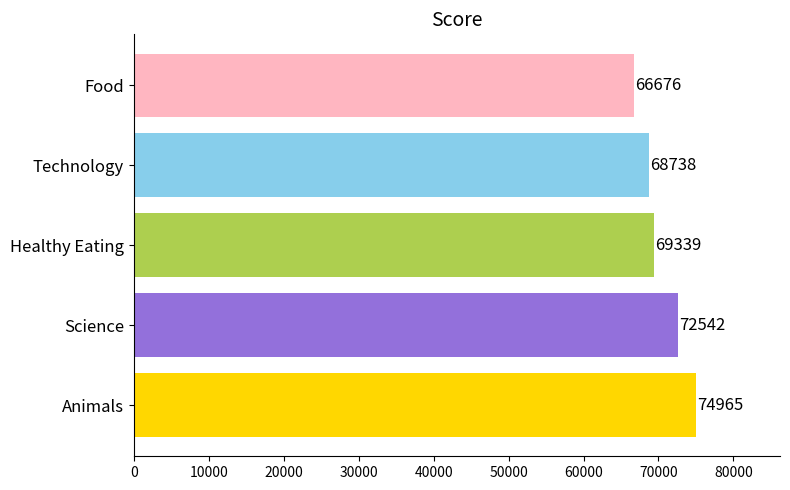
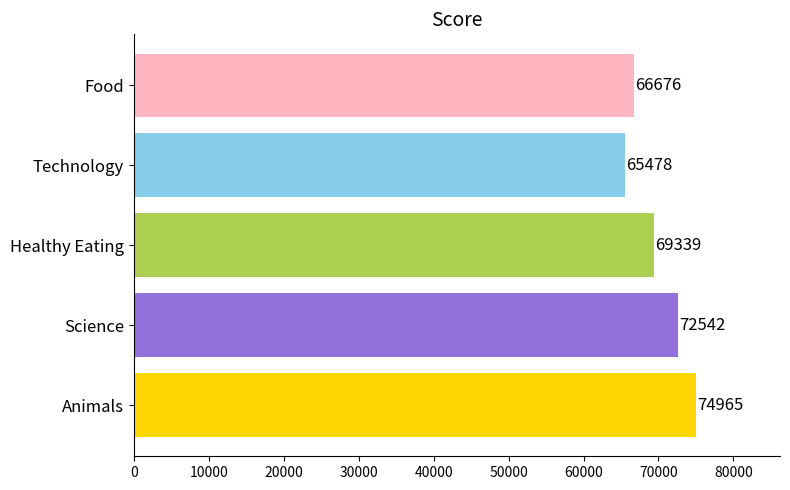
Technology: 68738 -> 65478
